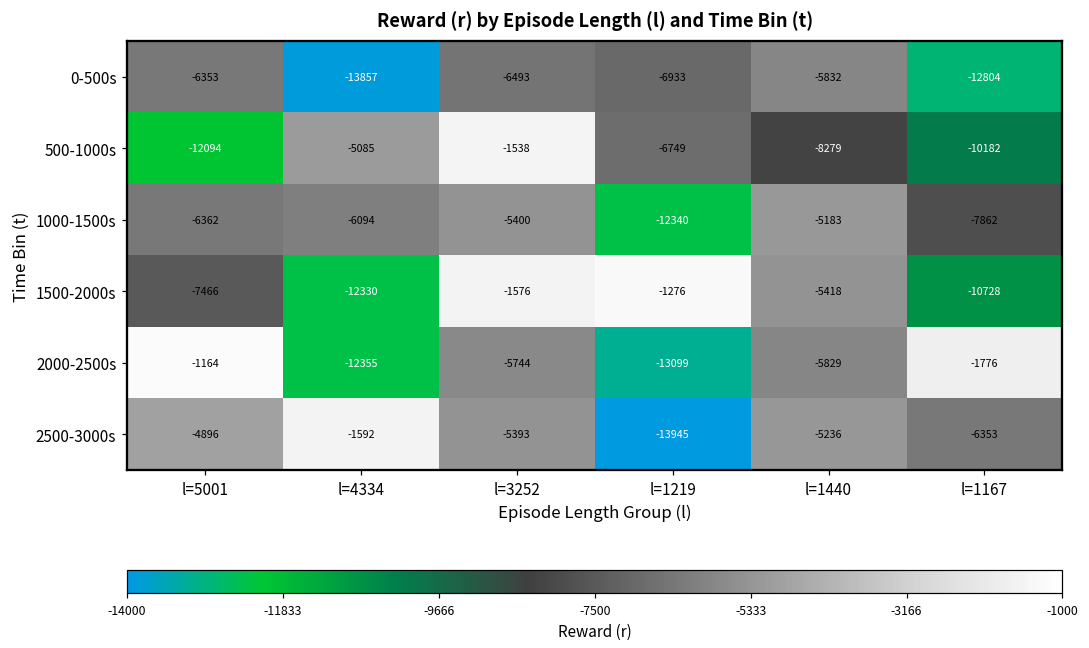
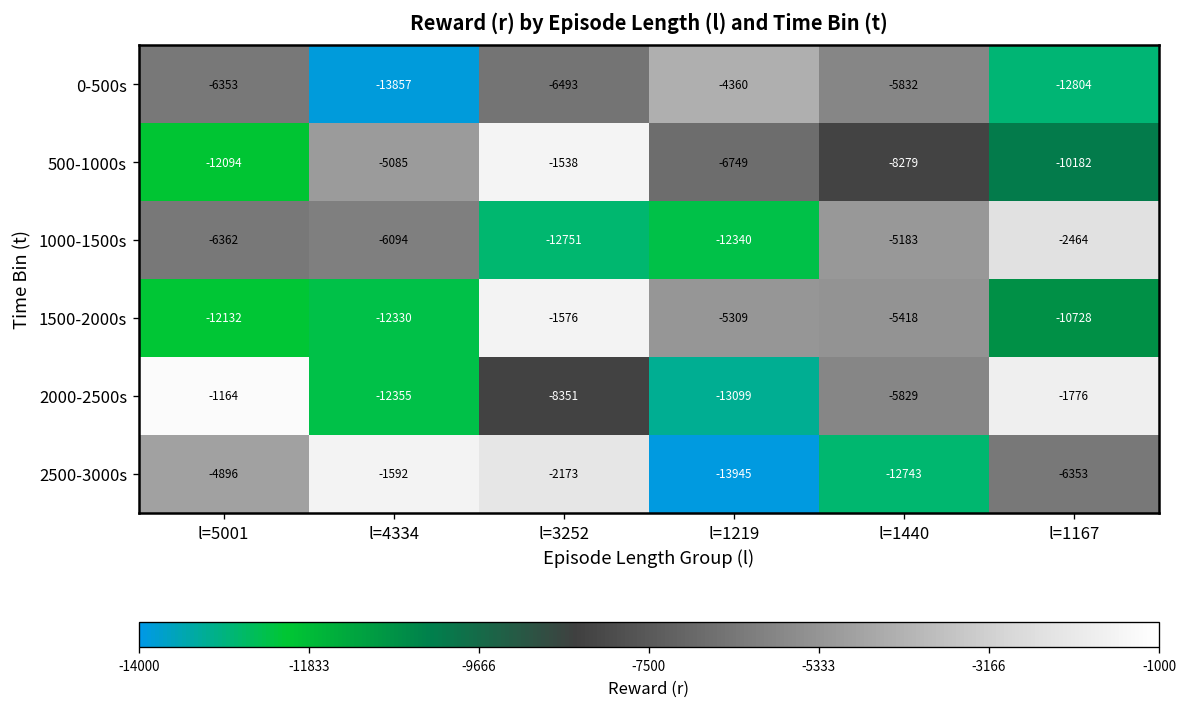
0-500s, l=1219: -6933 -> -4360
1000-1500s, l=3252: -5400 -> -12751
1000-1500s, l=1167: -7862 -> -2464
1500-2000s, l=5001: -7466 -> -12132
1500-2000s, l=1219: -1276 -> -5309
2000-2500s, l=3252: -5744 -> -8351
2500-3000s, l=3252: -5393 -> -2173
2500-3000s, l=1440: -5236 -> -12743
